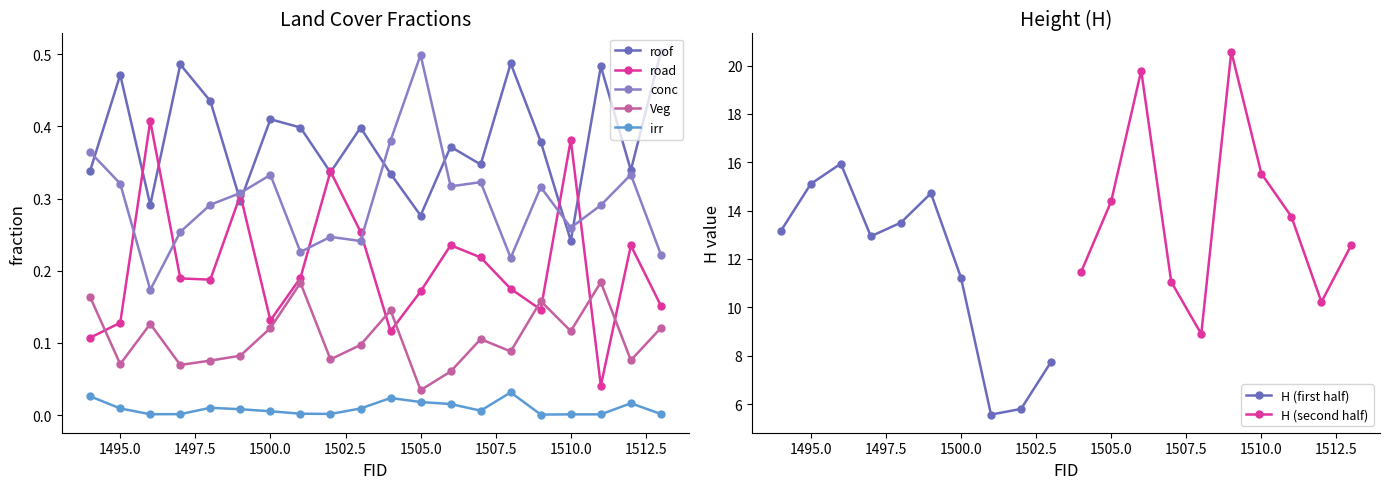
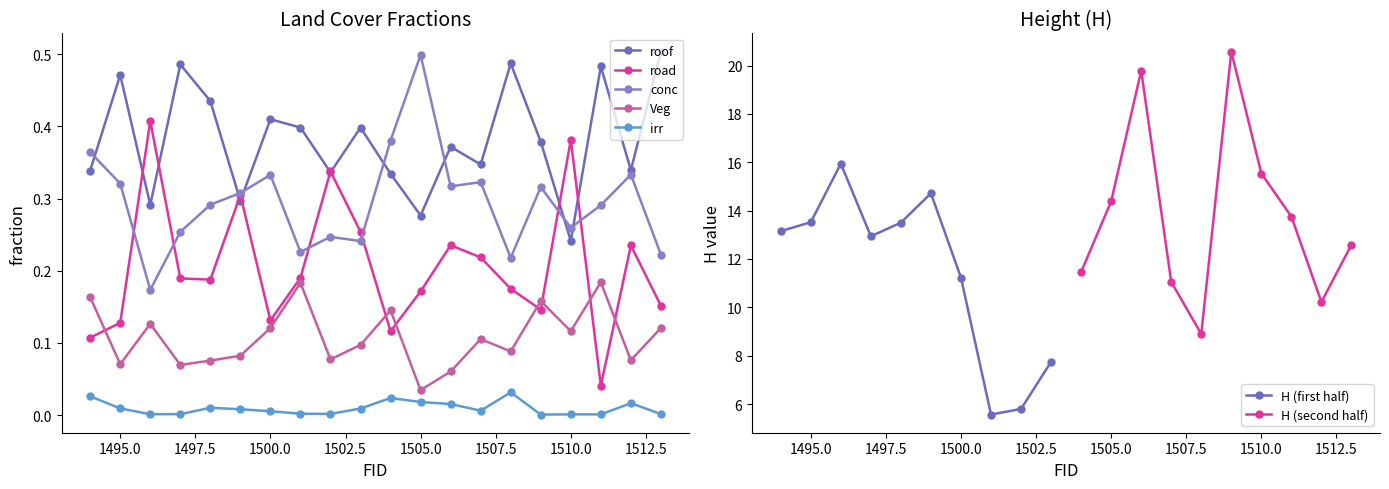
Height (H), H (first half), 1495.0: 15.1 -> 13.5
